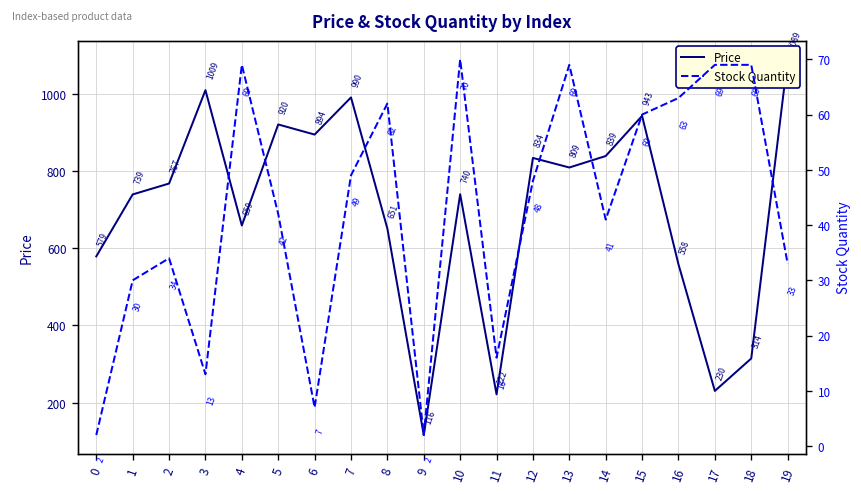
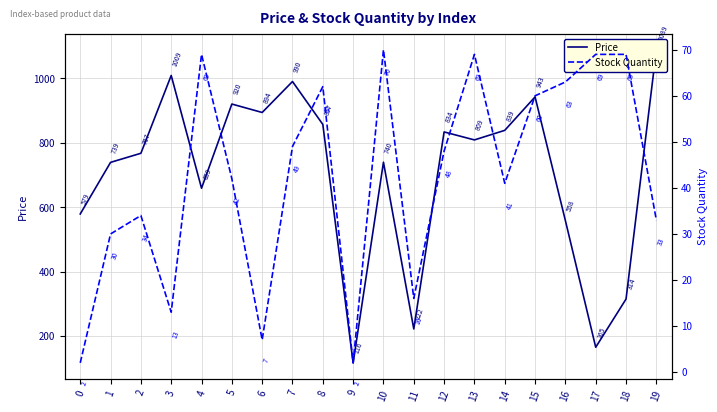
Price, 8: 651 -> 857
Price, 17: 230 -> 165
